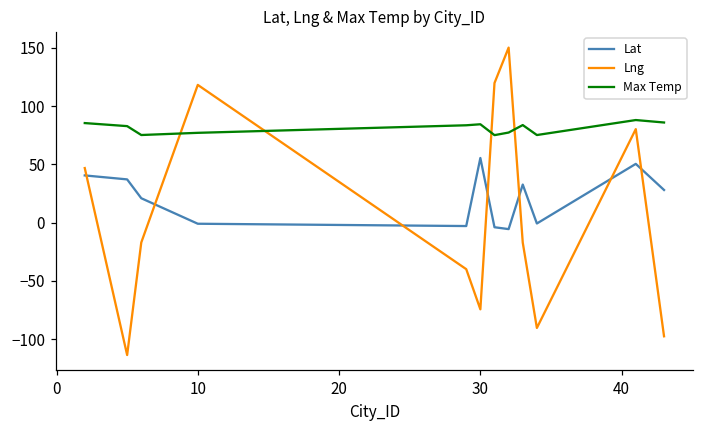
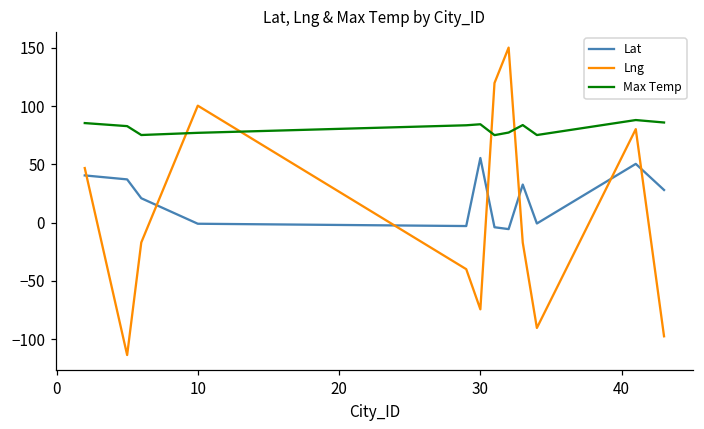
Lng, 10: 118 -> 100
